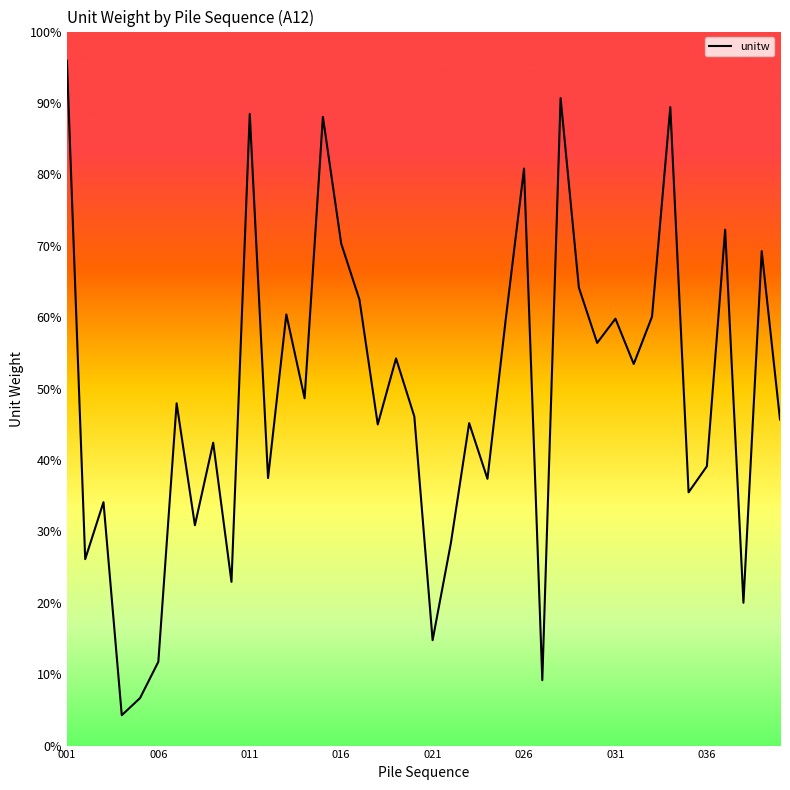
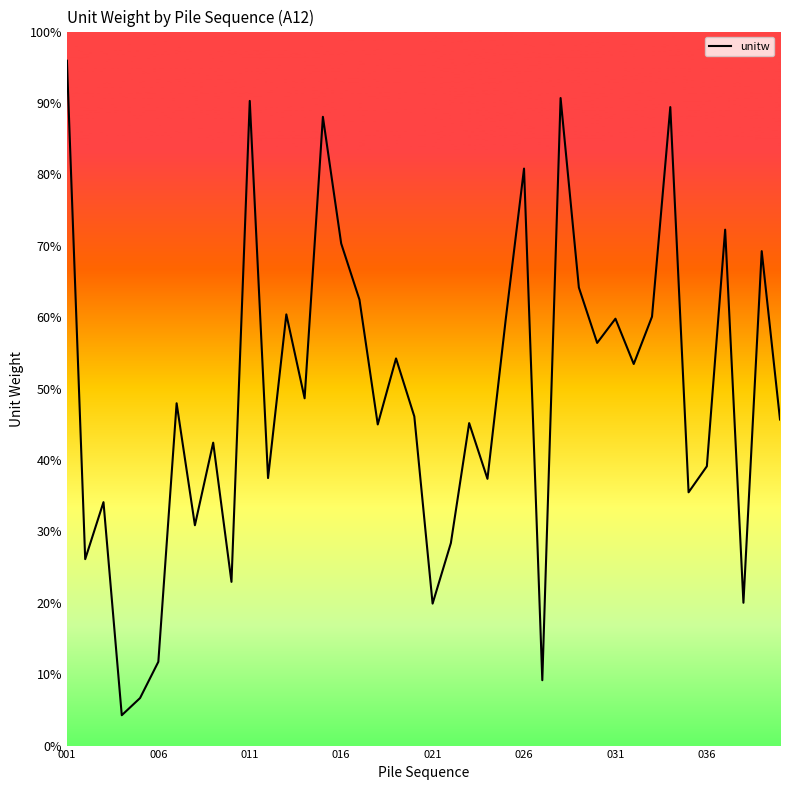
011: 88% -> 90%
021: 15% -> 20%
